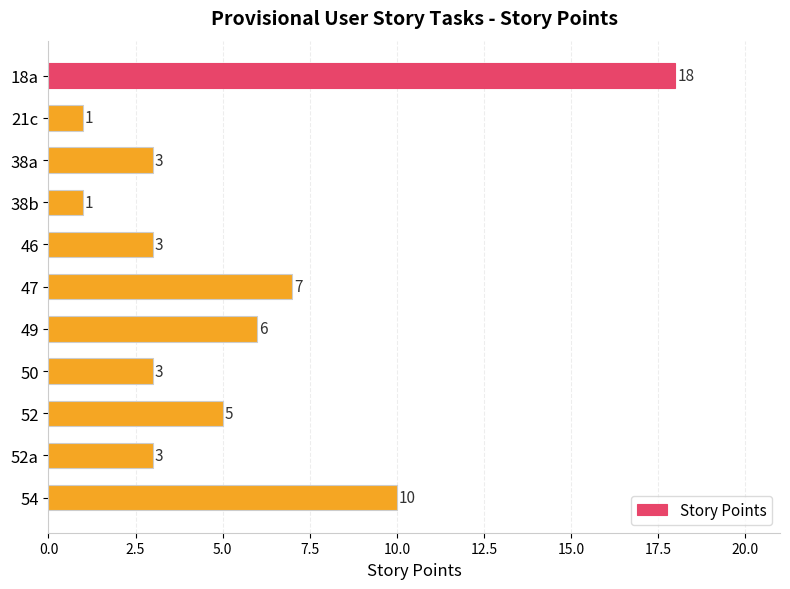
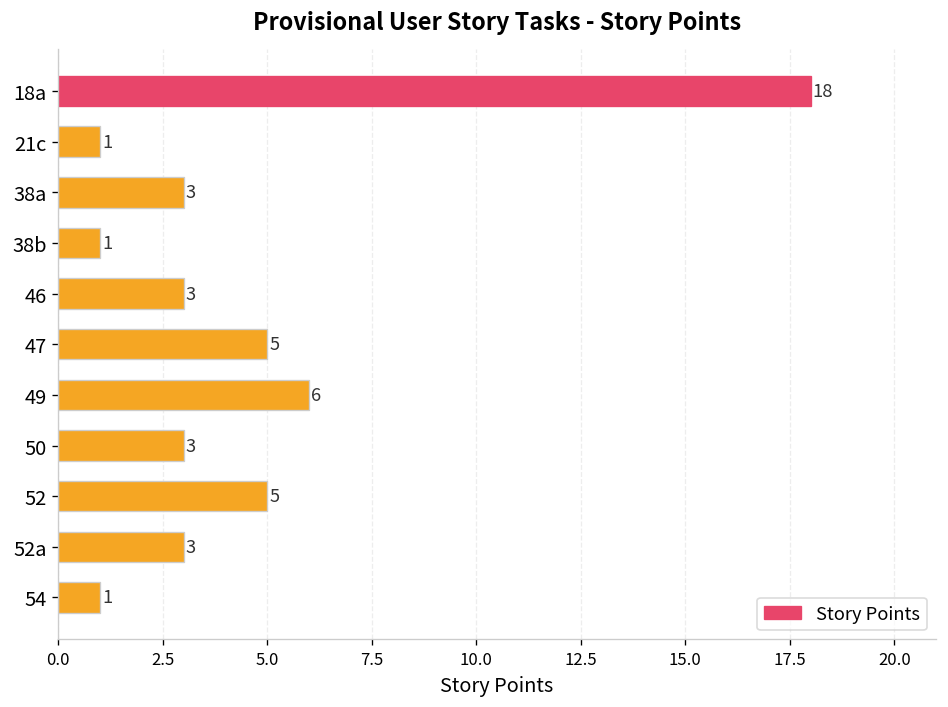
47: 7 -> 5
54: 10 -> 1
